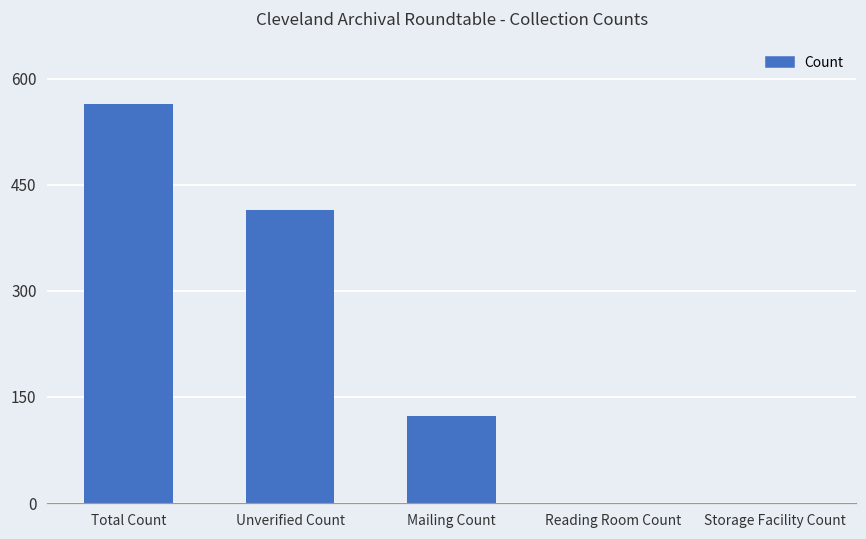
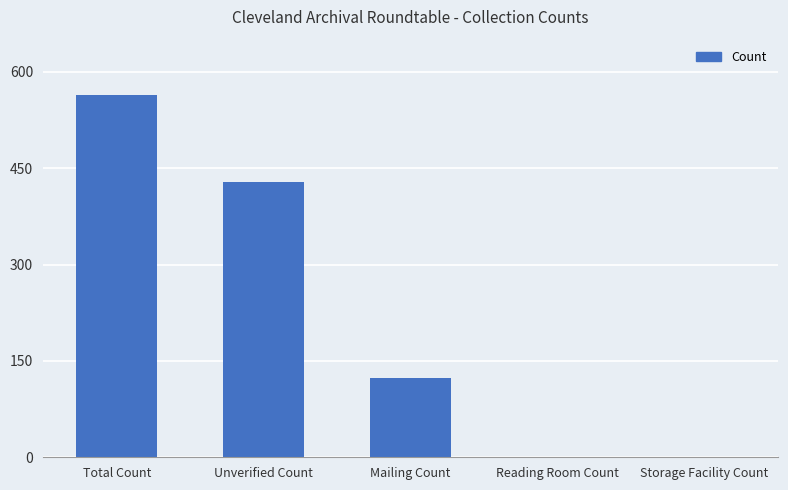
Unverified Count: 410 -> 430
